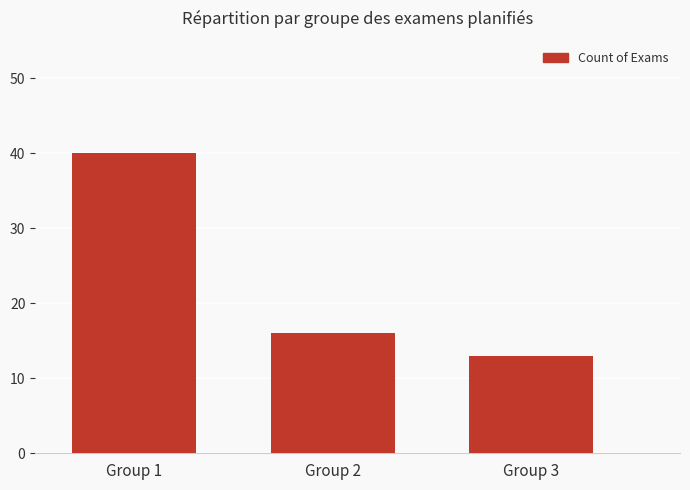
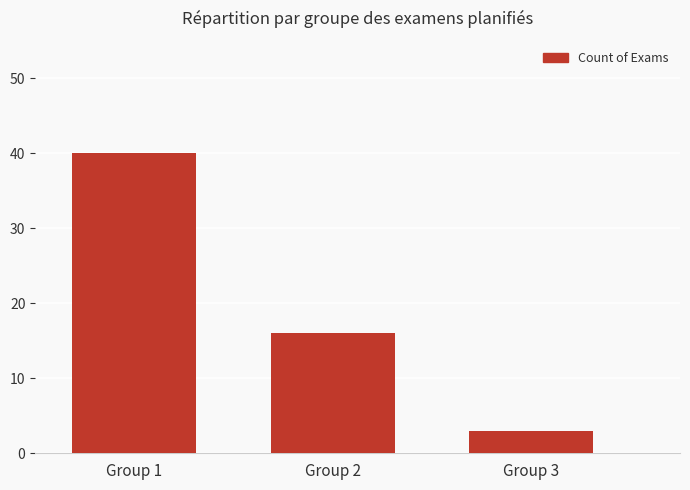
Group 3: 13 -> 3
